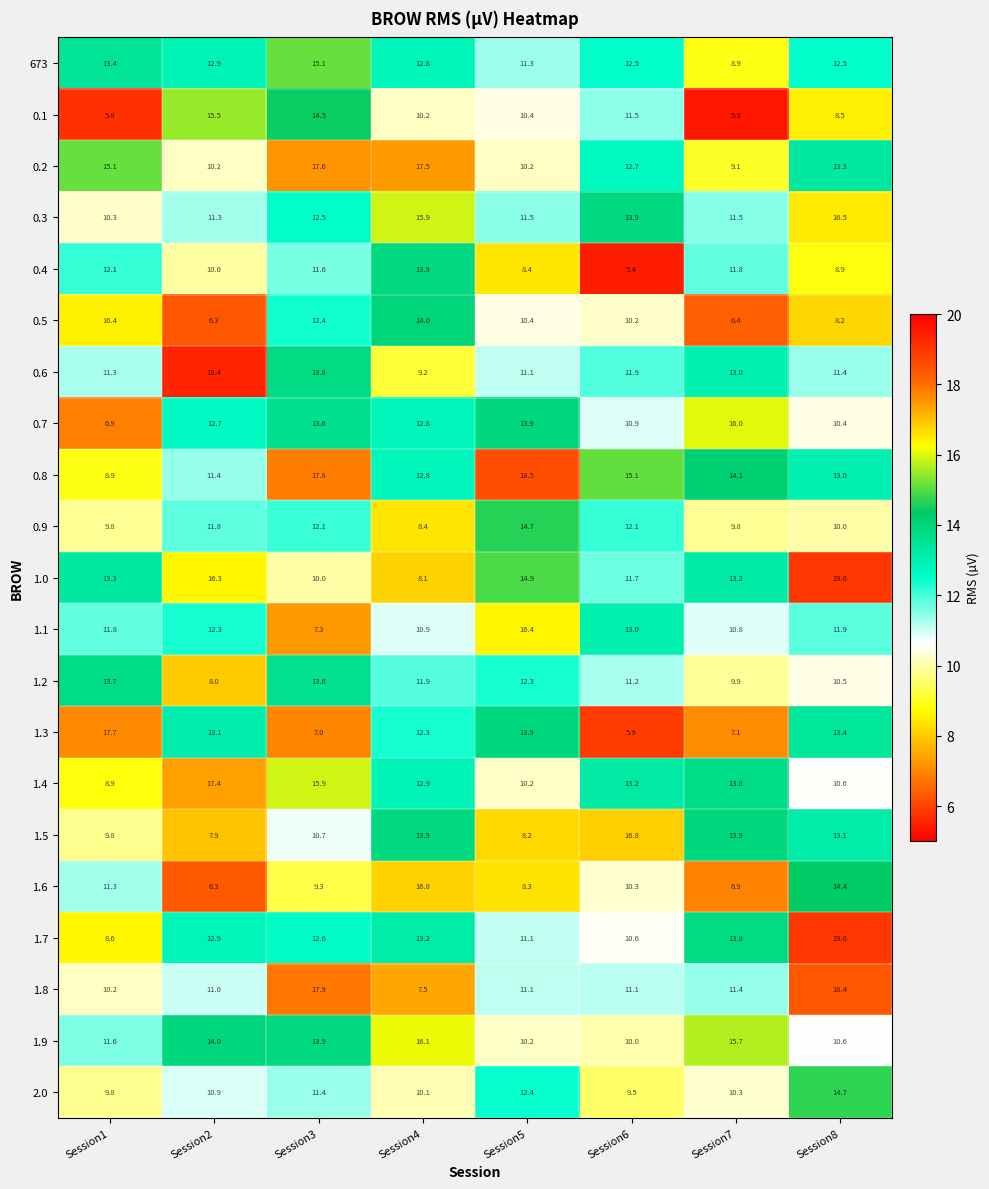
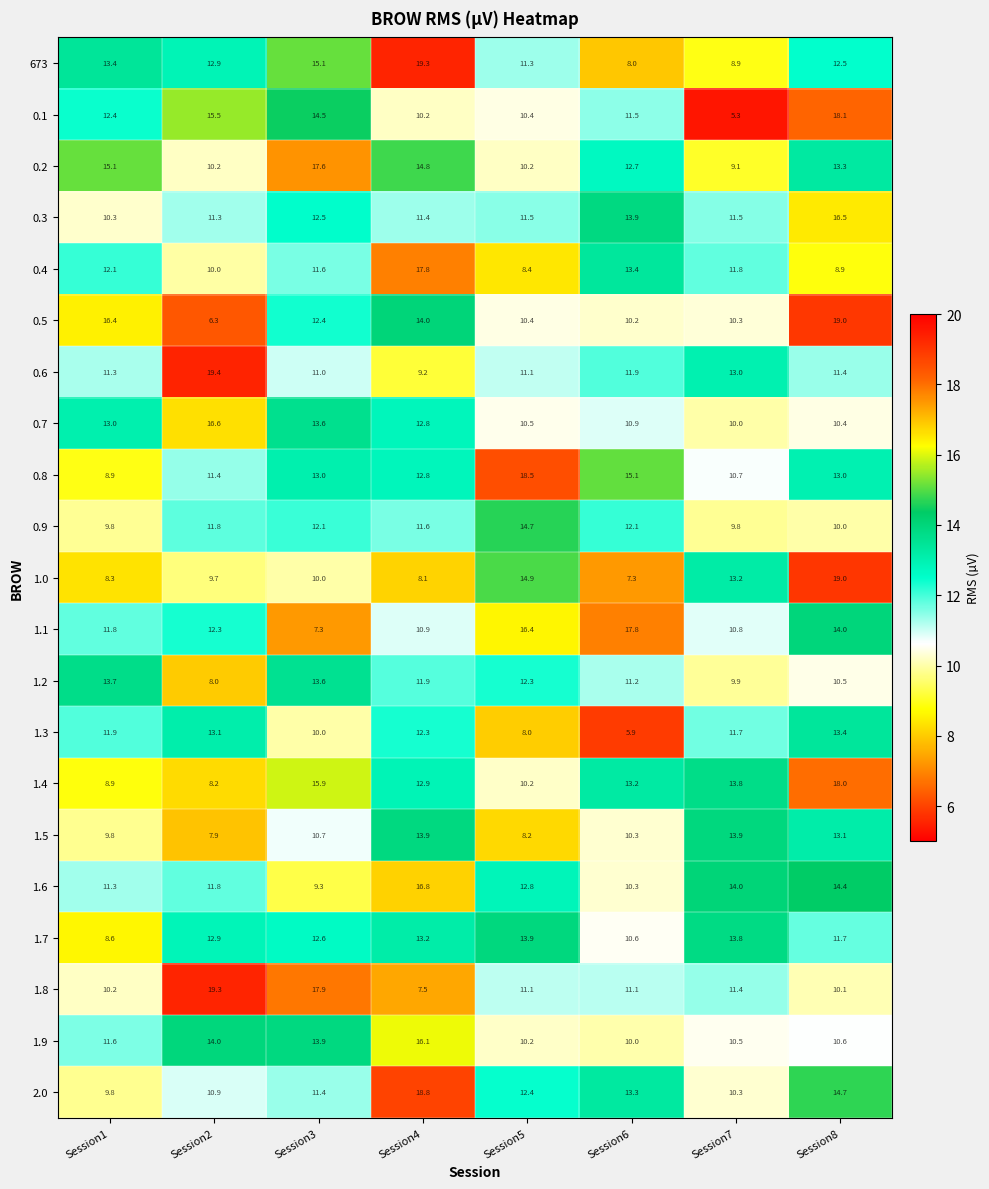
673, Session4: 12.8 -> 19.3
673, Session6: 12.5 -> 8.0
0.1, Session1: 5.8 -> 12.4
0.1, Session8: 8.5 -> 18.1
0.2, Session4: 17.5 -> 14.8
0.3, Session4: 15.9 -> 11.4
0.4, Session4: 13.9 -> 17.8
0.4, Session6: 5.4 -> 13.4
0.5, Session7: 6.4 -> 10.3
0.5, Session8: 8.2 -> 19.0
0.6, Session3: 13.8 -> 11.0
0.7, Session1: 6.9 -> 13.0
0.7, Session2: 12.7 -> 16.6
0.7, Session5: 13.9 -> 10.5
0.7, Session7: 16.0 -> 10.0
0.8, Session3: 17.8 -> 13.0
0.8, Session7: 14.1 -> 10.7
0.9, Session4: 8.4 -> 11.6
1.0, Session1: 13.3 -> 8.3
1.0, Session2: 16.3 -> 9.7
1.0, Session6: 11.7 -> 7.3
1.1, Session6: 13.0 -> 17.8
1.1, Session8: 11.9 -> 14.0
1.3, Session1: 17.7 -> 11.9
1.3, Session3: 7.0 -> 10.0
1.3, Session5: 13.9 -> 8.0
1.3, Session7: 7.1 -> 11.7
1.4, Session2: 17.4 -> 8.2
1.4, Session8: 10.6 -> 18.0
1.5, Session6: 16.8 -> 10.3
1.6, Session2: 6.3 -> 11.8
1.6, Session5: 8.3 -> 12.8
1.6, Session7: 6.9 -> 14.0
1.7, Session5: 11.1 -> 13.9
1.7, Session8: 19.0 -> 11.7
1.8, Session2: 11.0 -> 19.3
1.8, Session8: 18.4 -> 10.1
1.9, Session7: 15.7 -> 10.5
2.0, Session4: 10.1 -> 18.8
2.0, Session6: 9.5 -> 13.3
